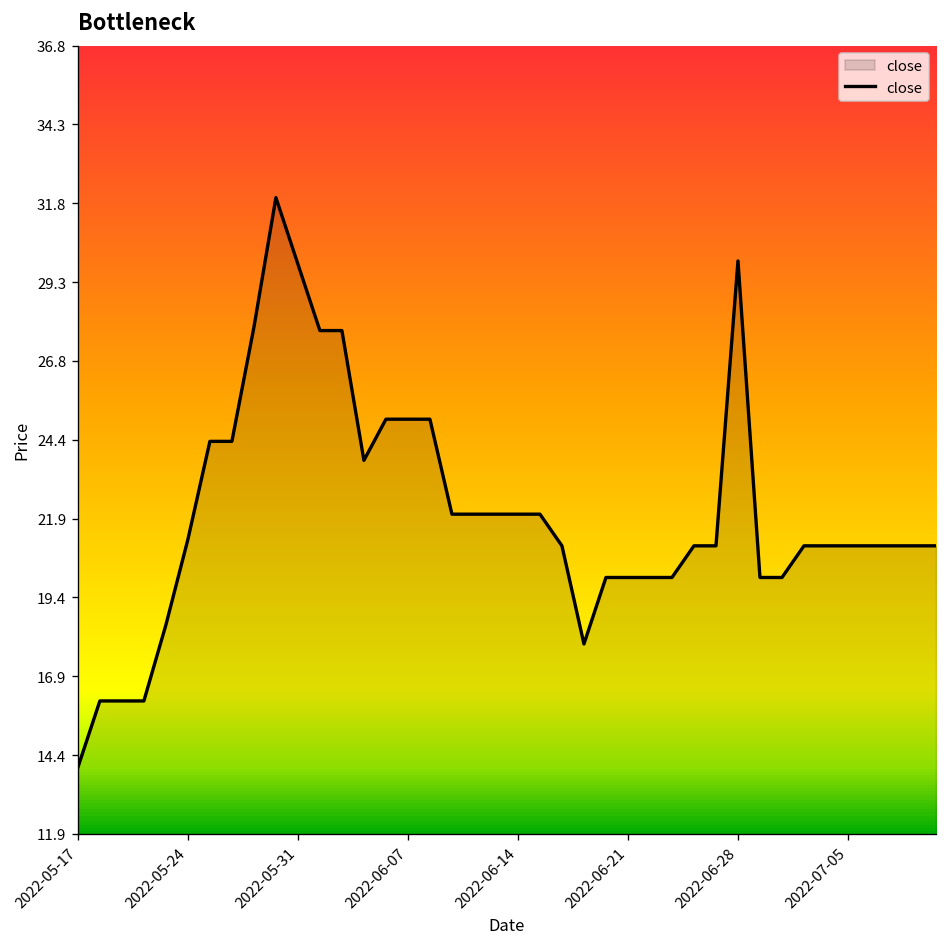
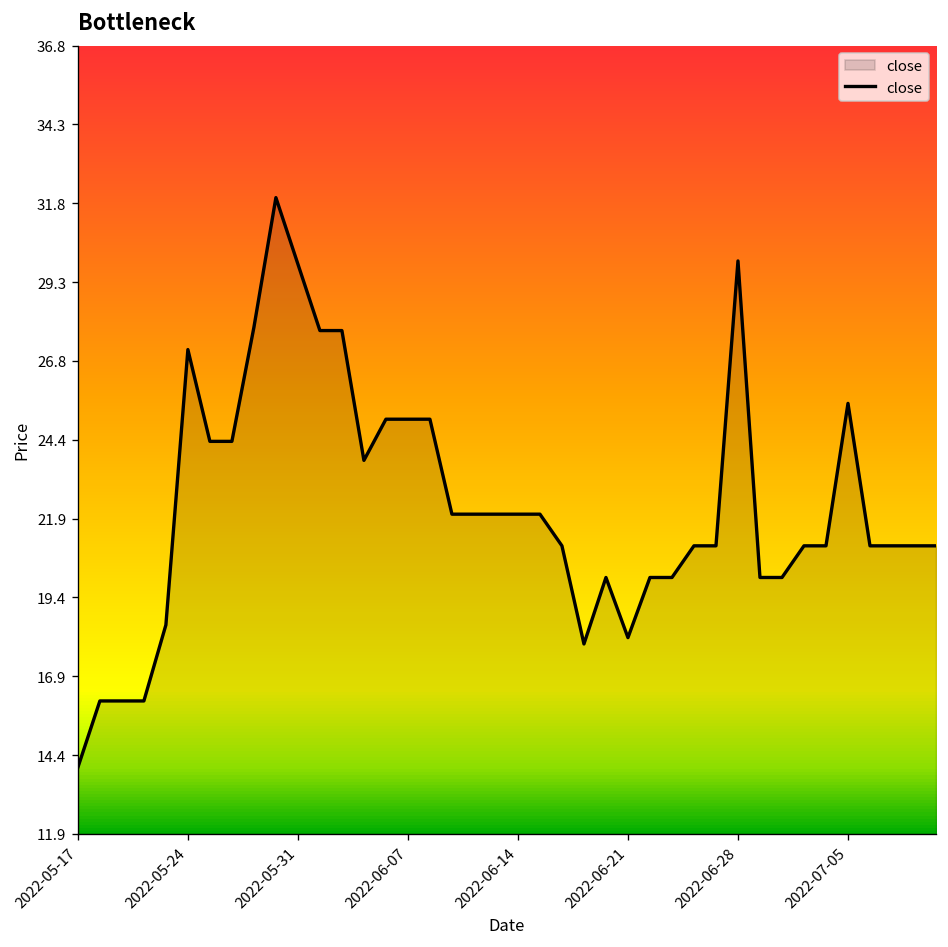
2022-05-24: 21.2 -> 27.2
2022-06-21: 20.0 -> 18.1
2022-07-05: 21.0 -> 25.5
